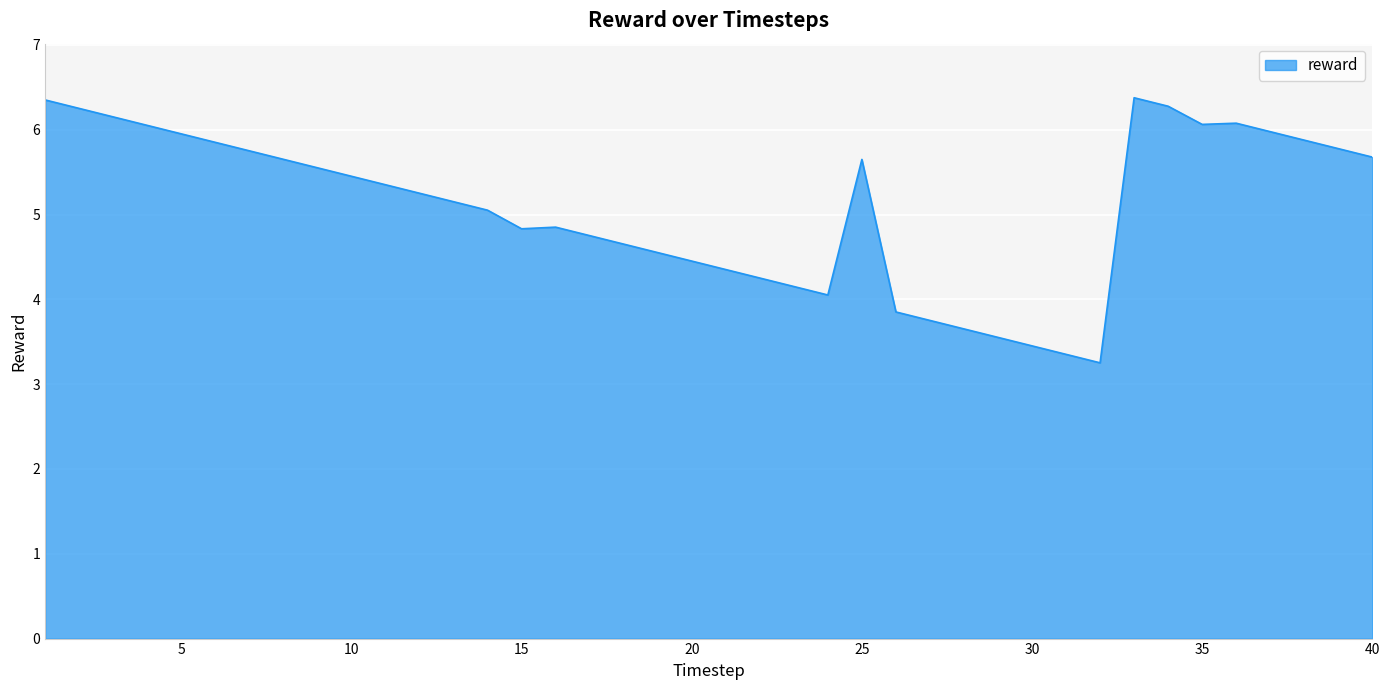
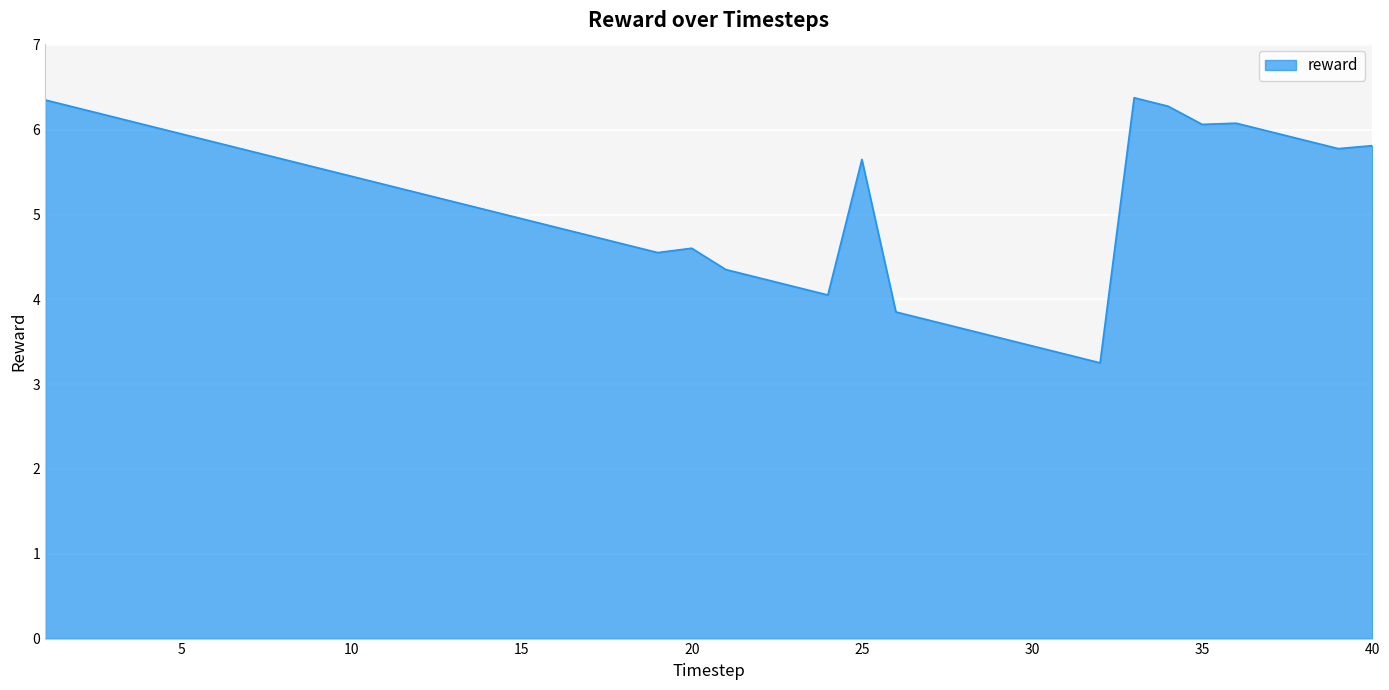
15: 4.8 -> 5.0
20: 4.5 -> 4.6
40: 5.7 -> 5.8
